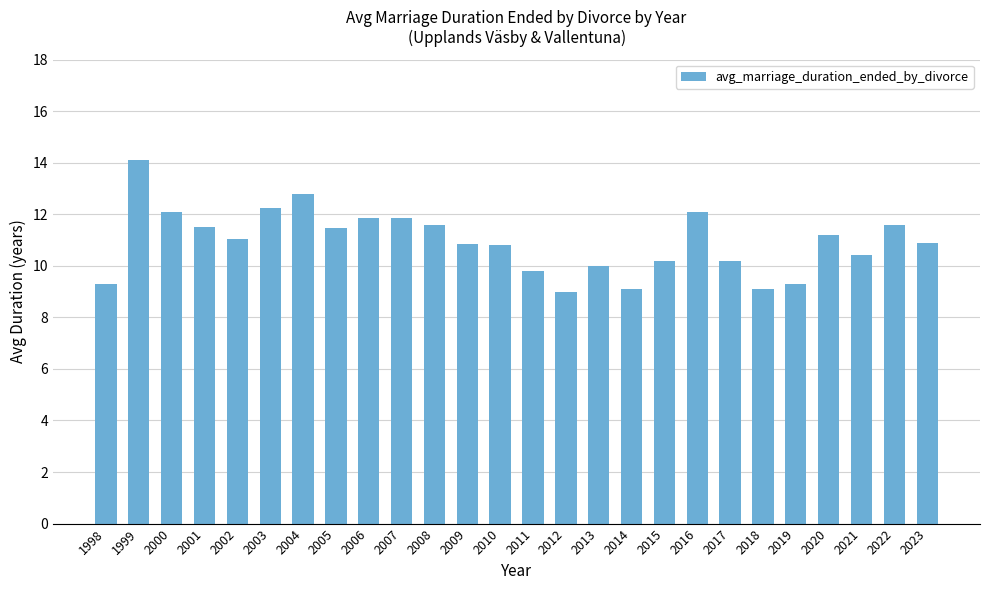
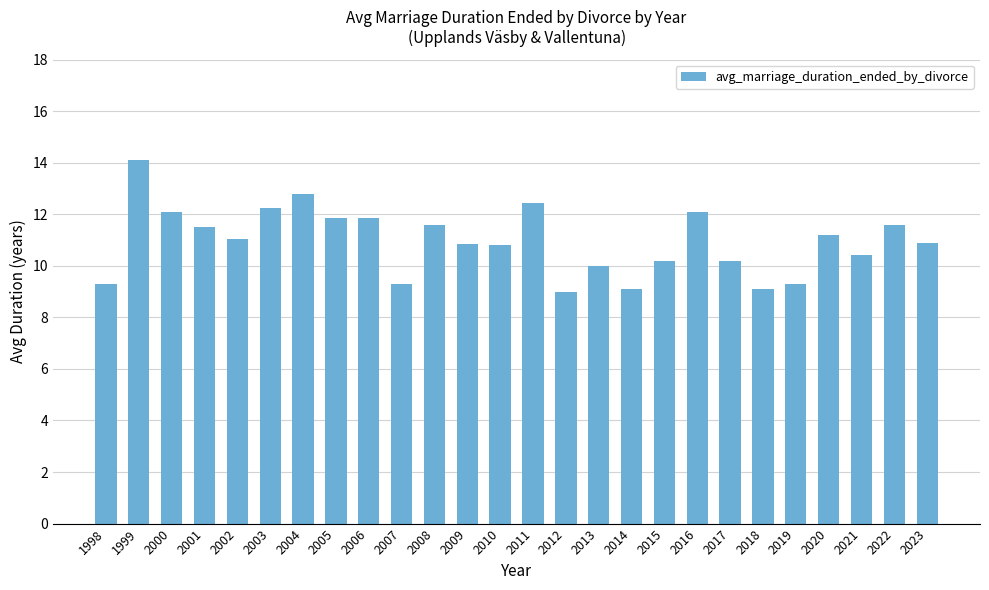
2005: 11.5 -> 11.9
2007: 11.9 -> 9.3
2011: 9.8 -> 12.5
